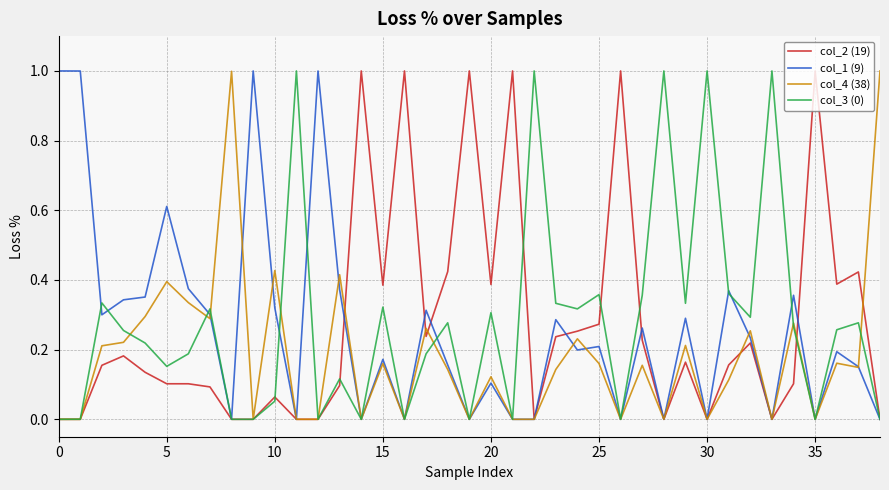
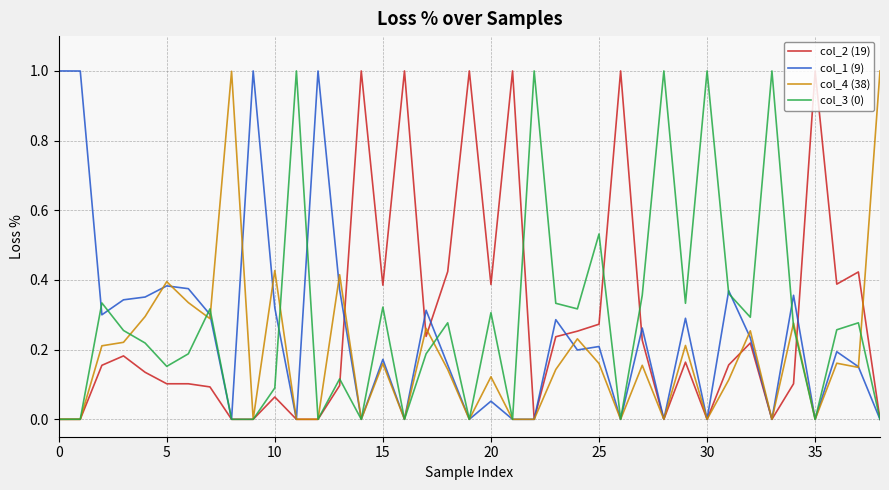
col_1 (9), 5: 0.61 -> 0.38
col_3 (0), 10: 0.05 -> 0.09
col_1 (9), 20: 0.10 -> 0.05
col_3 (0), 25: 0.36 -> 0.53
